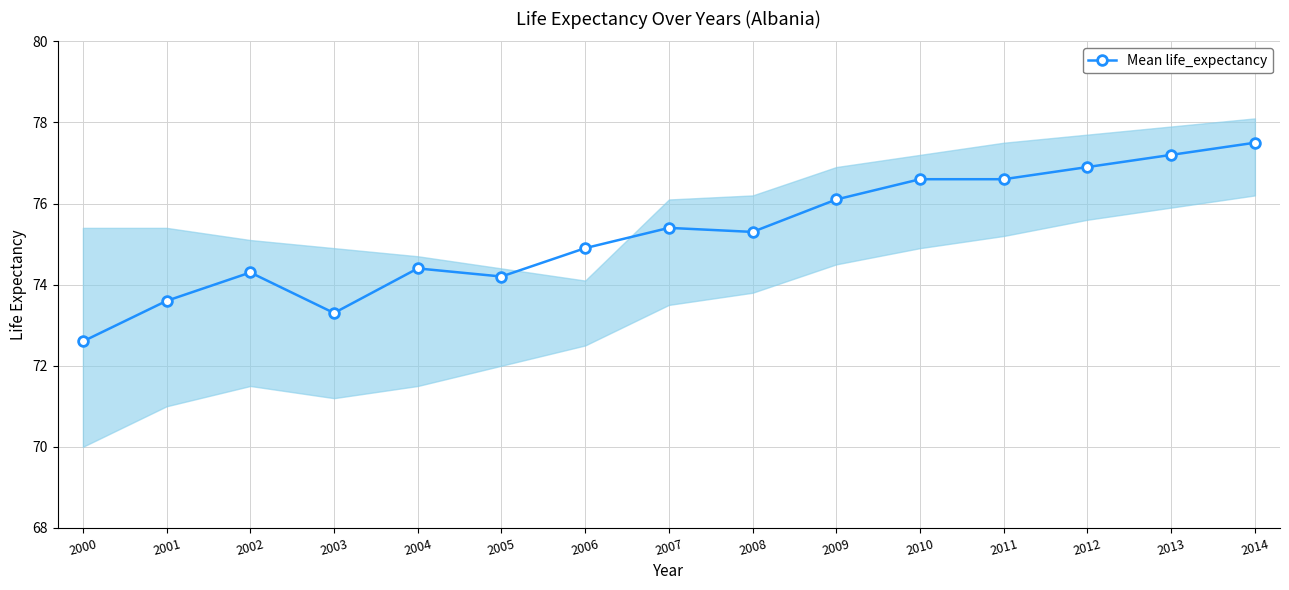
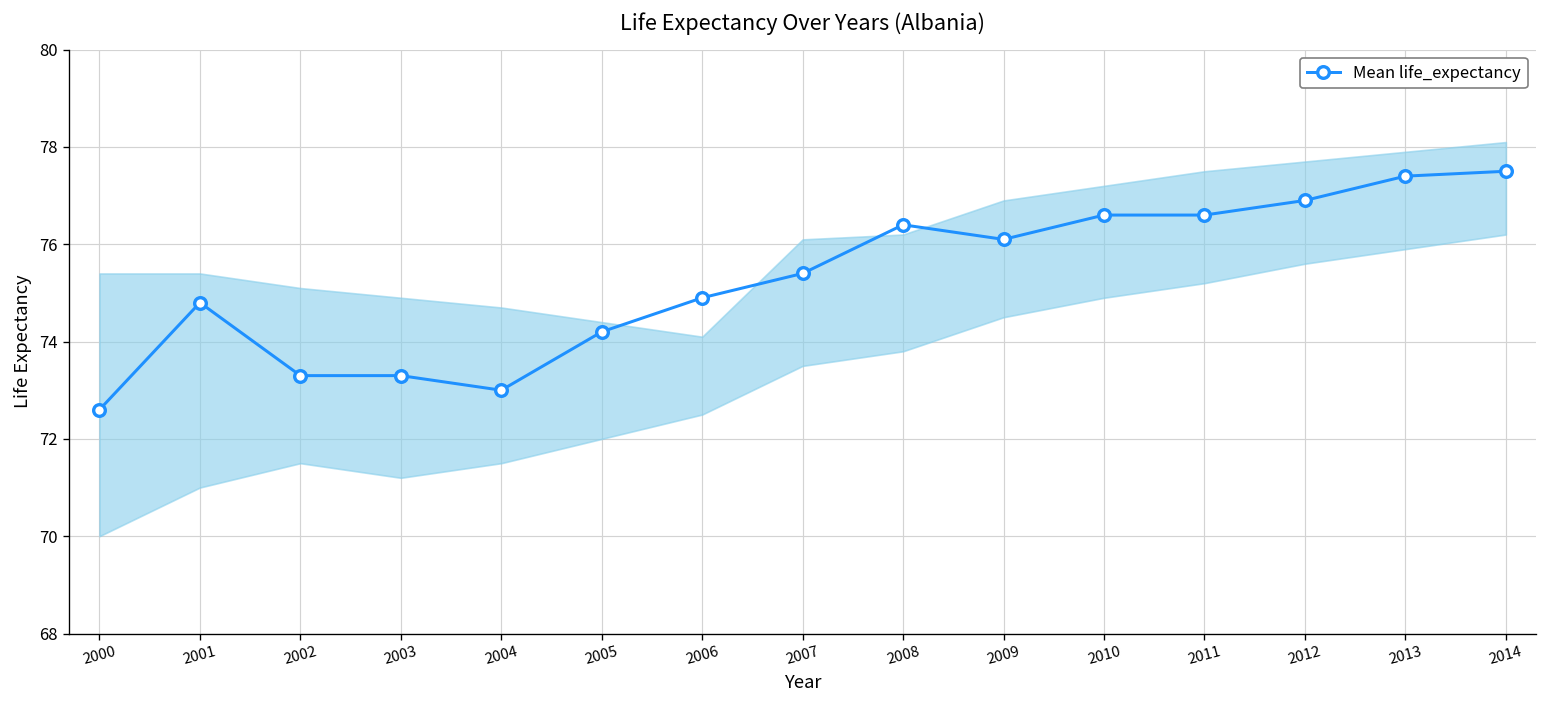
Mean life_expectancy, 2001: 73.6 -> 74.8
Mean life_expectancy, 2002: 74.3 -> 73.3
Mean life_expectancy, 2004: 74.4 -> 73.0
Mean life_expectancy, 2008: 75.3 -> 76.4
Mean life_expectancy, 2013: 77.2 -> 77.4
